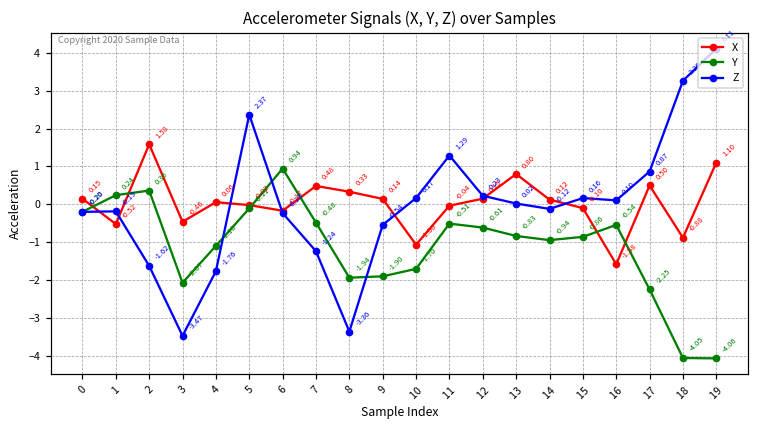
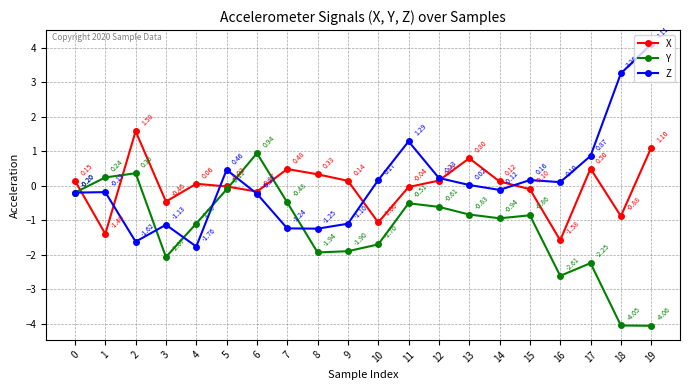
X, 1: -0.52 -> -1.40
Z, 3: -3.47 -> -1.13
Z, 5: 2.37 -> 0.46
Z, 8: -3.36 -> -1.25
Z, 9: -0.54 -> -1.10
Y, 16: -0.54 -> -2.61
